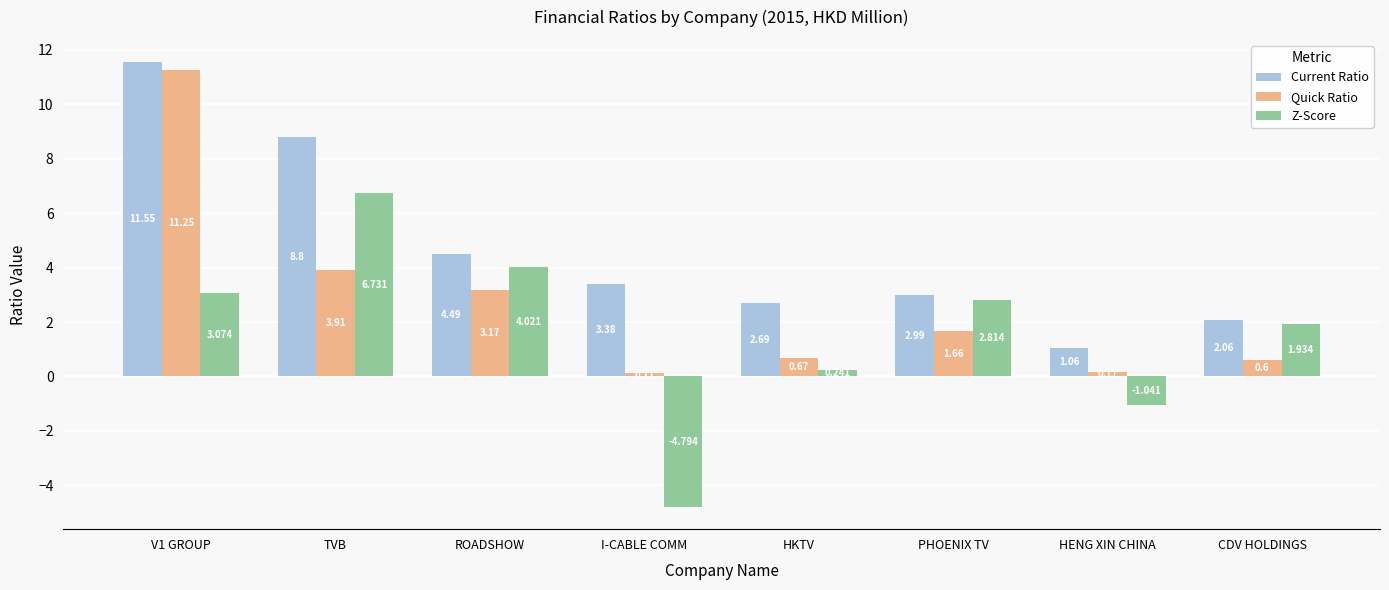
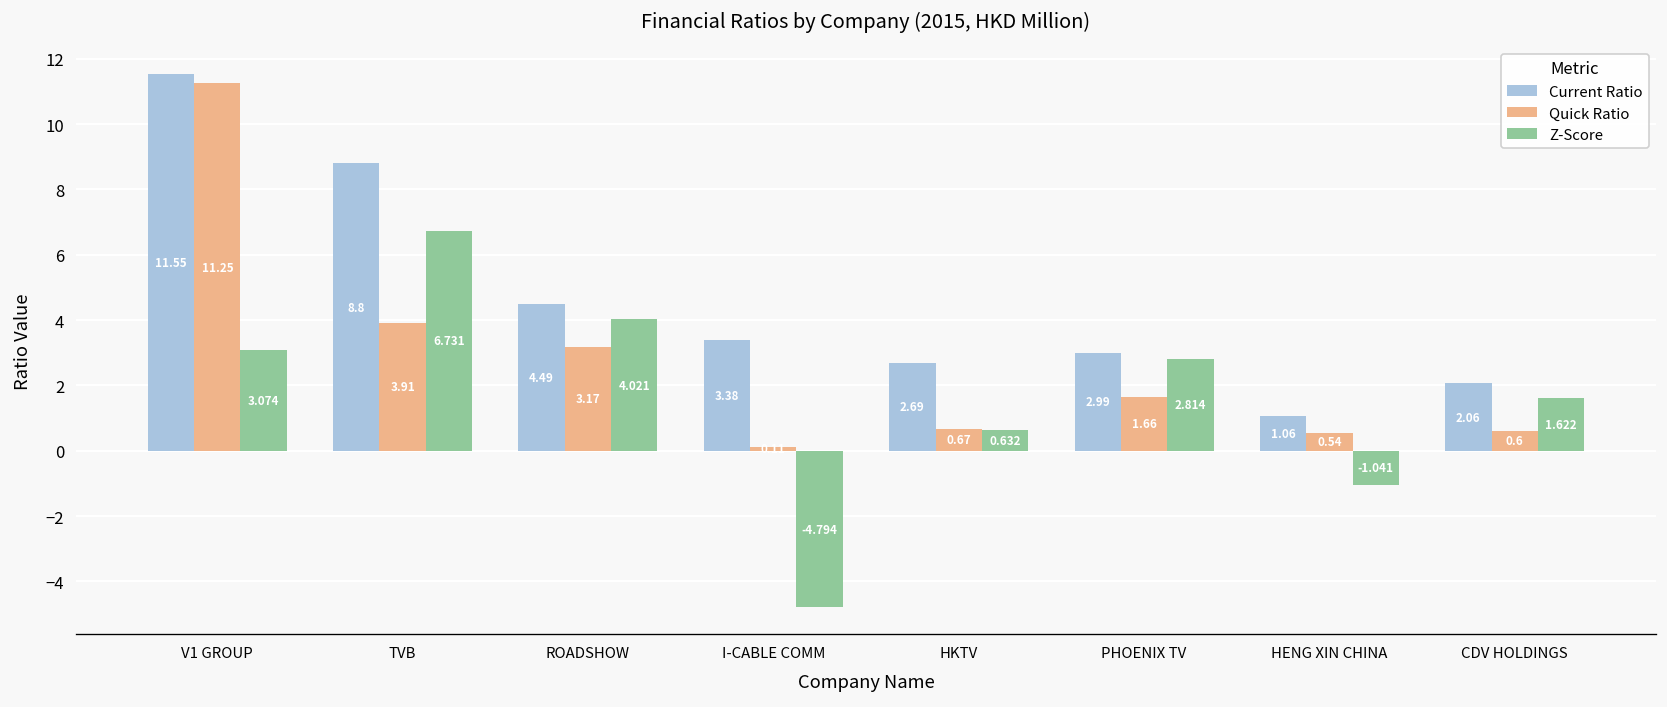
Z-Score, HKTV: 0.2 -> 0.6
Quick Ratio, HENG XIN CHINA: 0.2 -> 0.5
Z-Score, CDV HOLDINGS: 1.934 -> 1.622
